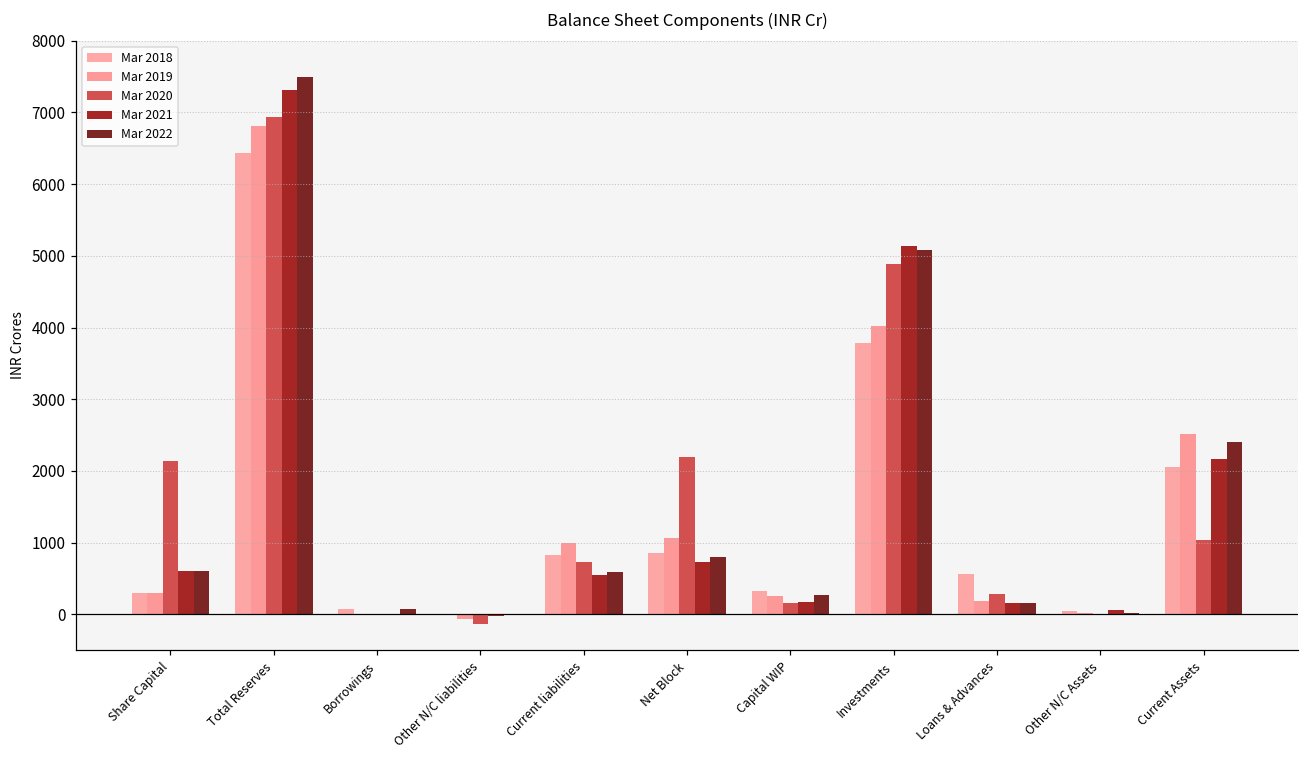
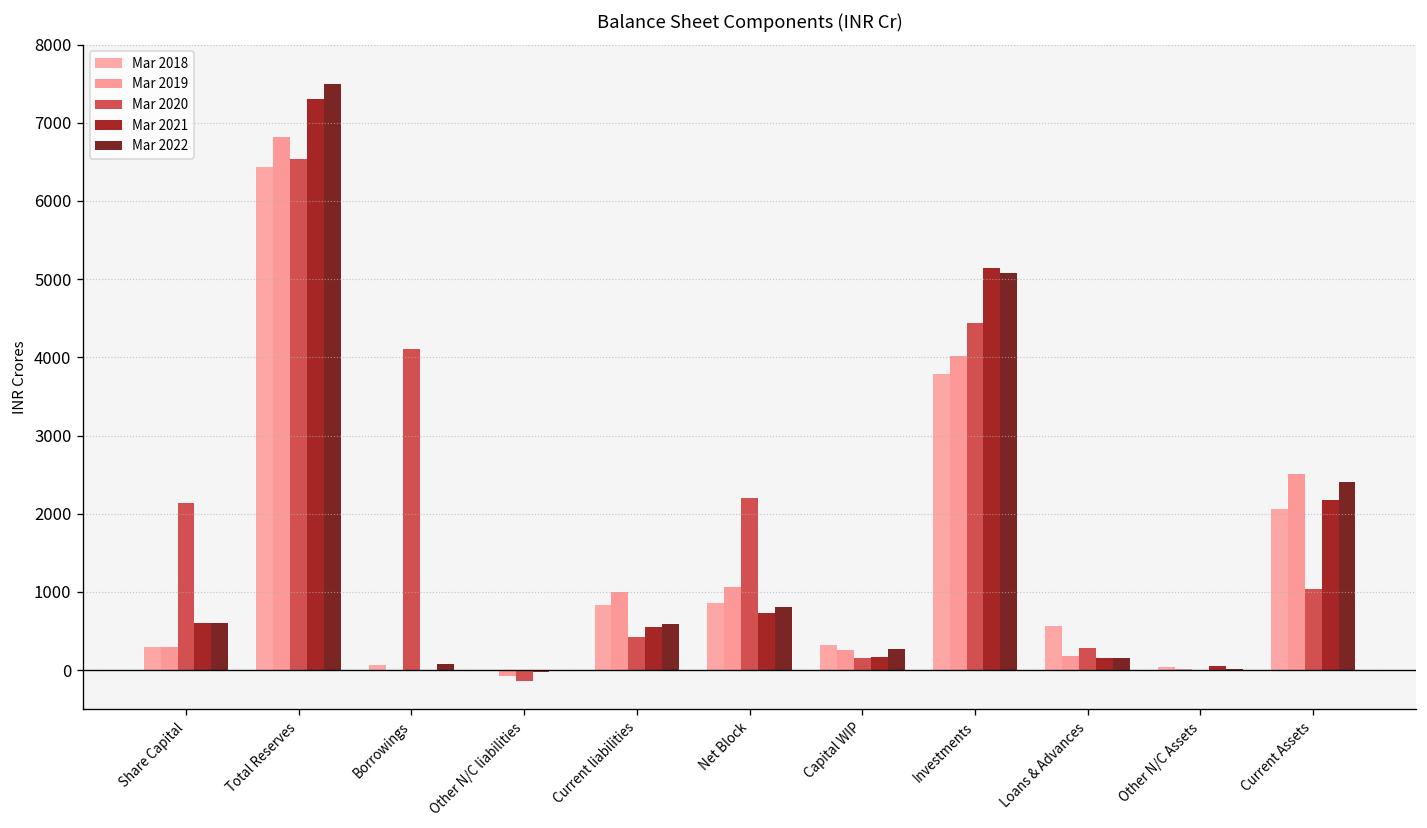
Mar 2020, Total Reserves: 6900 -> 6500
Mar 2020, Borrowings: 0 -> 4100
Mar 2020, Current liabilities: 700 -> 400
Mar 2020, Investments: 4900 -> 4400
